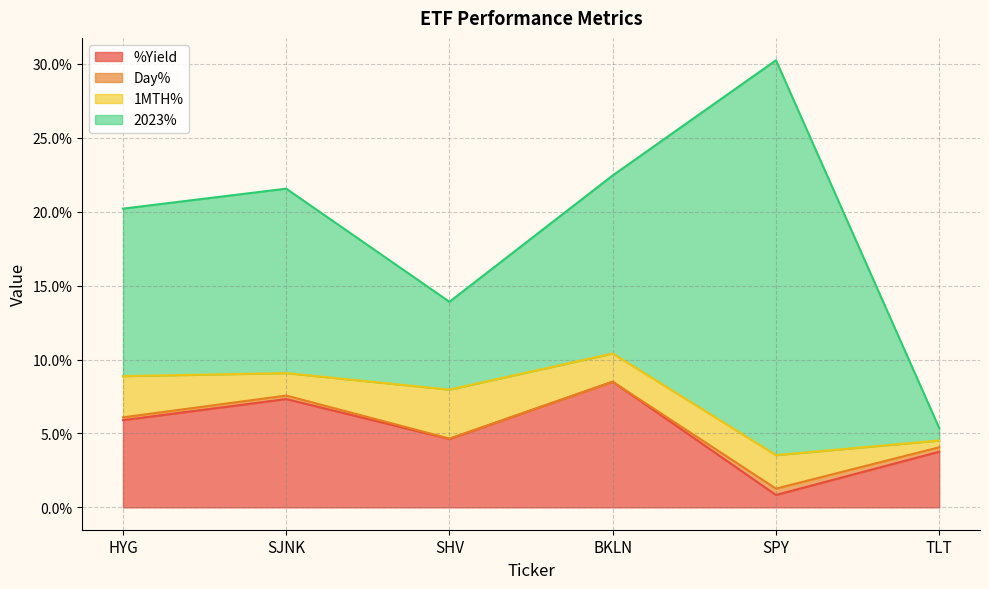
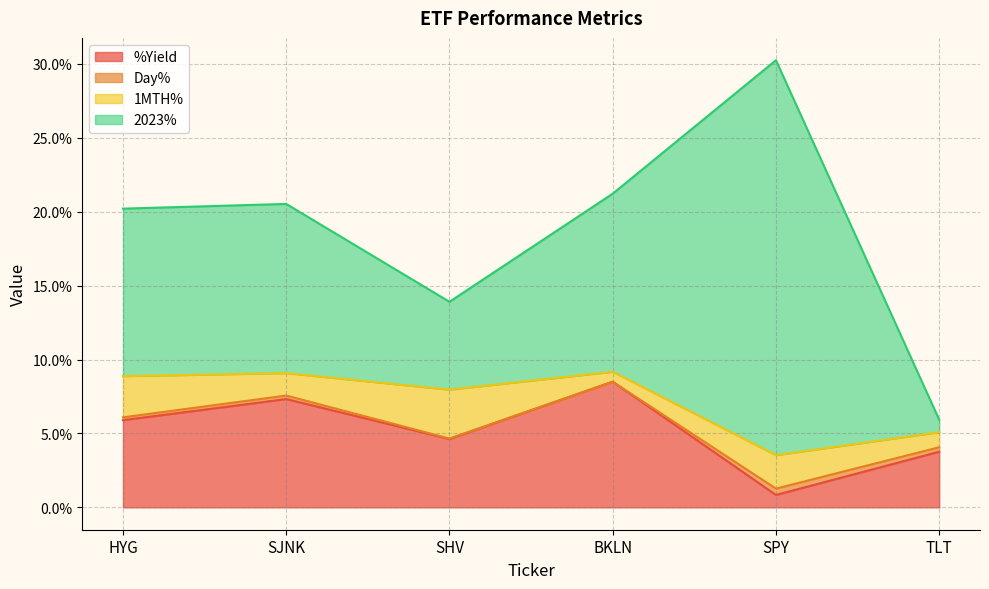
2023%, SJNK: 12.5% -> 11.4%
1MTH%, BKLN: 1.9% -> 0.7%
1MTH%, TLT: 0.5% -> 1.0%
